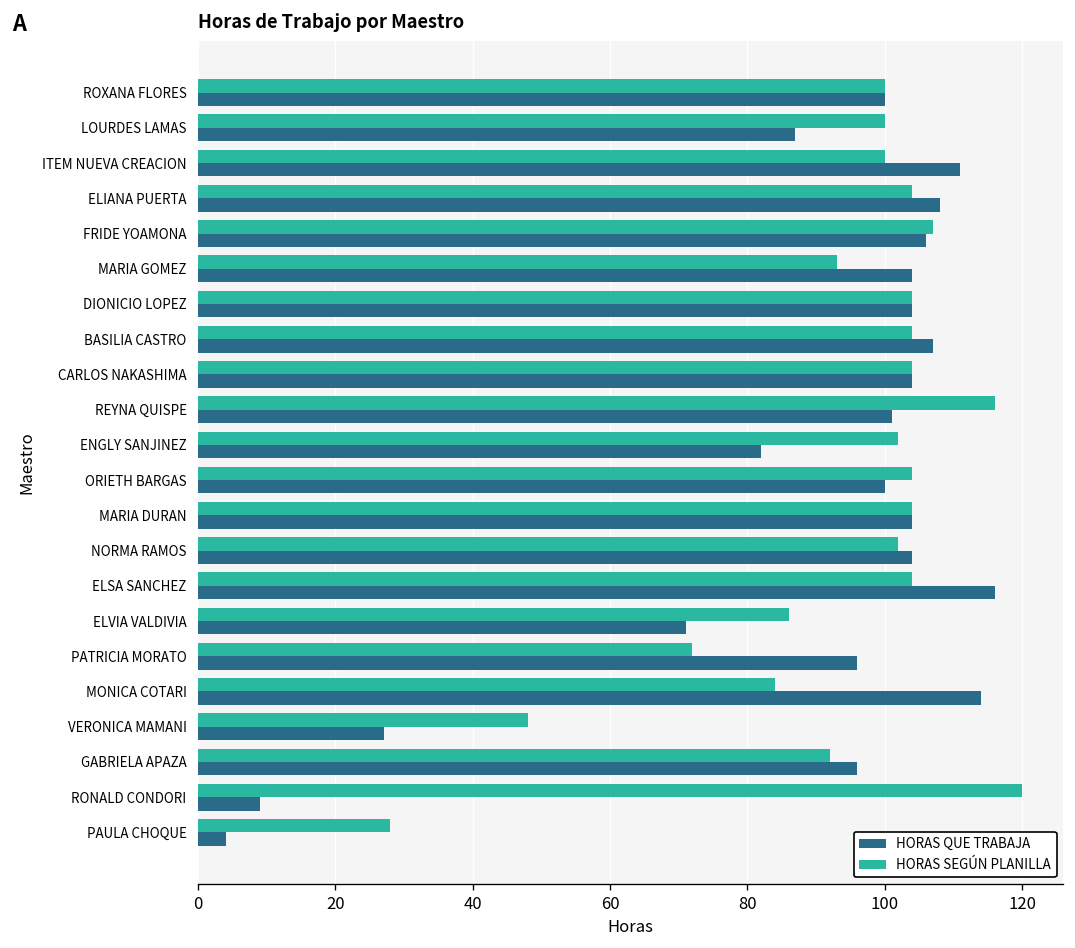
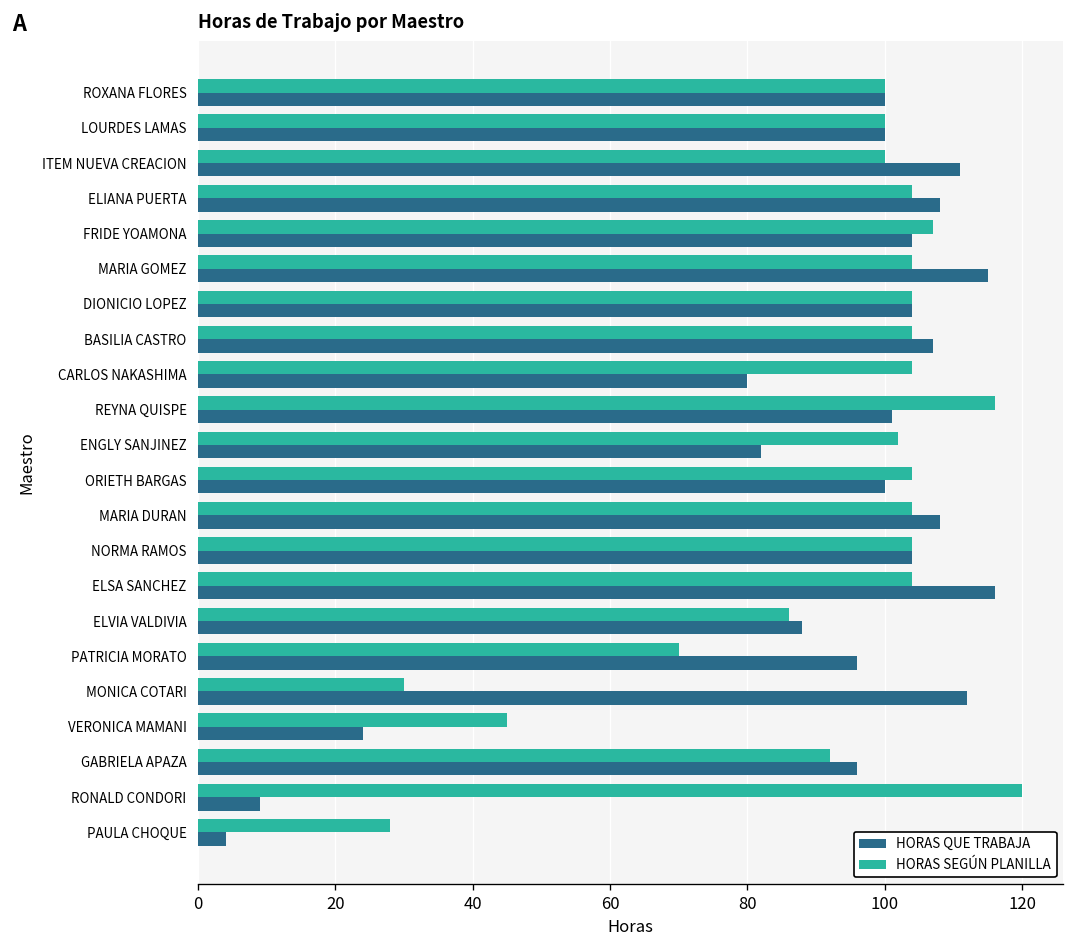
HORAS QUE TRABAJA, LOURDES LAMAS: 87 -> 100
HORAS QUE TRABAJA, FRIDE YOAMONA: 106 -> 104
HORAS SEGÚN PLANILLA, MARIA GOMEZ: 93 -> 104
HORAS QUE TRABAJA, MARIA GOMEZ: 104 -> 115
HORAS QUE TRABAJA, CARLOS NAKASHIMA: 104 -> 80
HORAS QUE TRABAJA, MARIA DURAN: 104 -> 108
HORAS SEGÚN PLANILLA, NORMA RAMOS: 102 -> 104
HORAS QUE TRABAJA, ELVIA VALDIVIA: 71 -> 88
HORAS SEGÚN PLANILLA, PATRICIA MORATO: 72 -> 70
HORAS SEGÚN PLANILLA, MONICA COTARI: 84 -> 30
HORAS QUE TRABAJA, MONICA COTARI: 114 -> 112
HORAS SEGÚN PLANILLA, VERONICA MAMANI: 48 -> 45
HORAS QUE TRABAJA, VERONICA MAMANI: 27 -> 24
